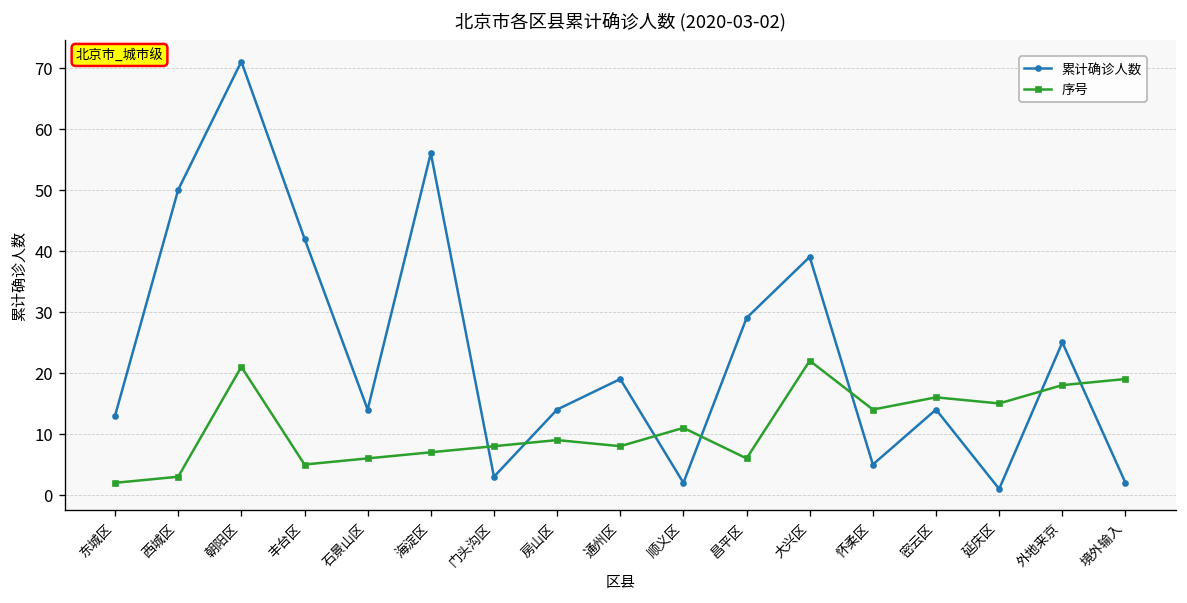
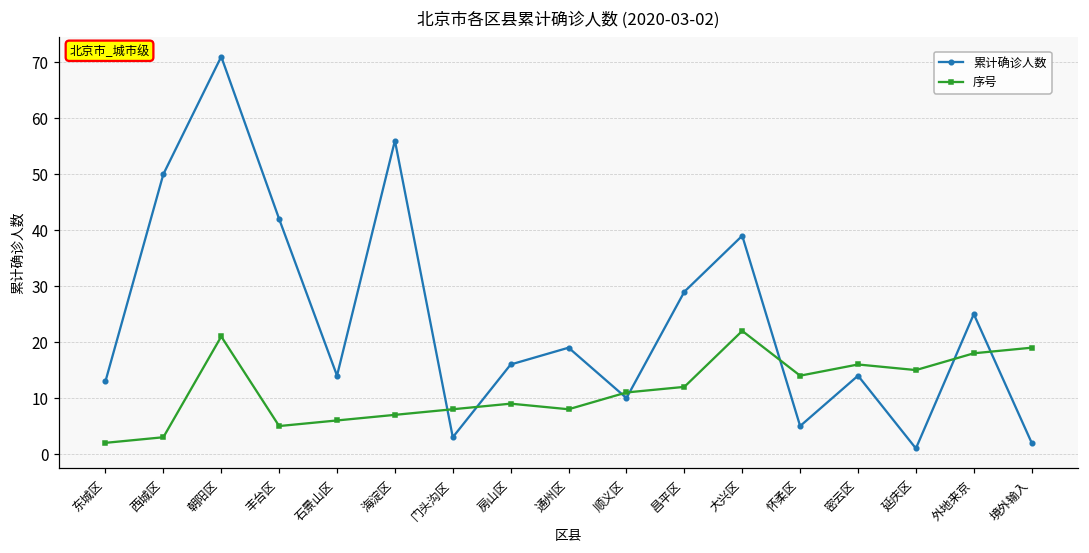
累计确诊人数, 房山区: 14 -> 16
累计确诊人数, 顺义区: 2 -> 10
序号, 昌平区: 6 -> 12
